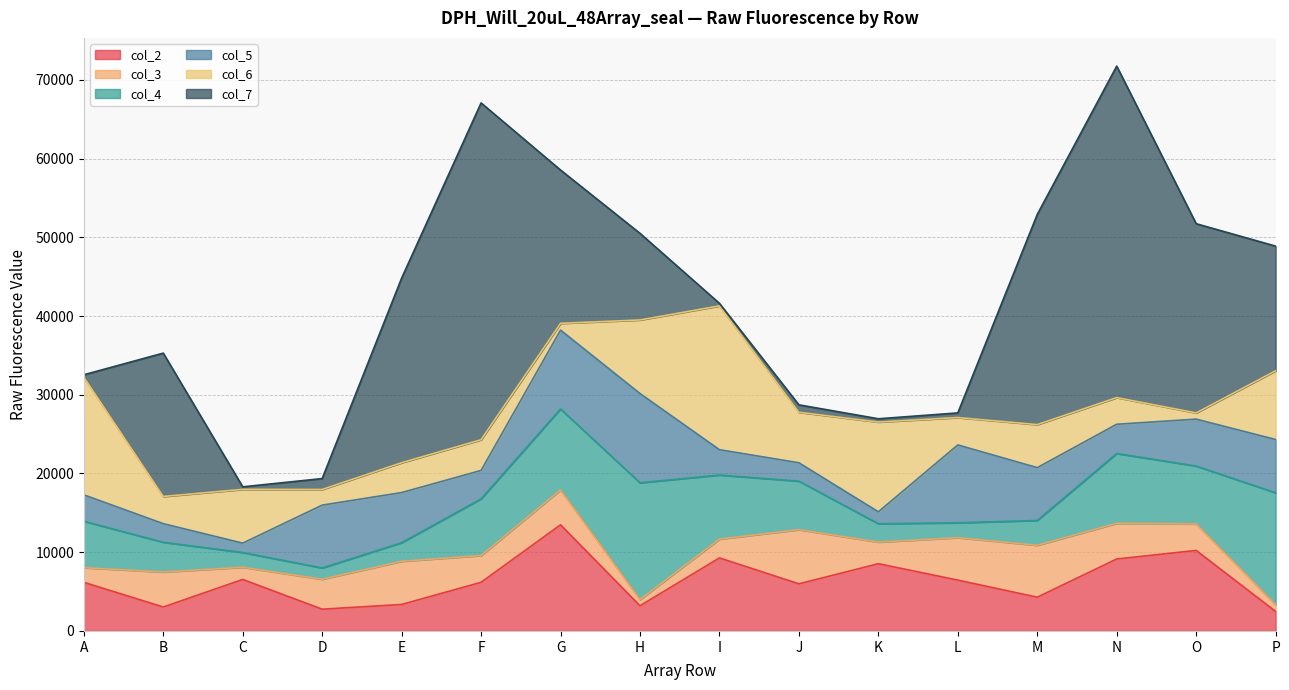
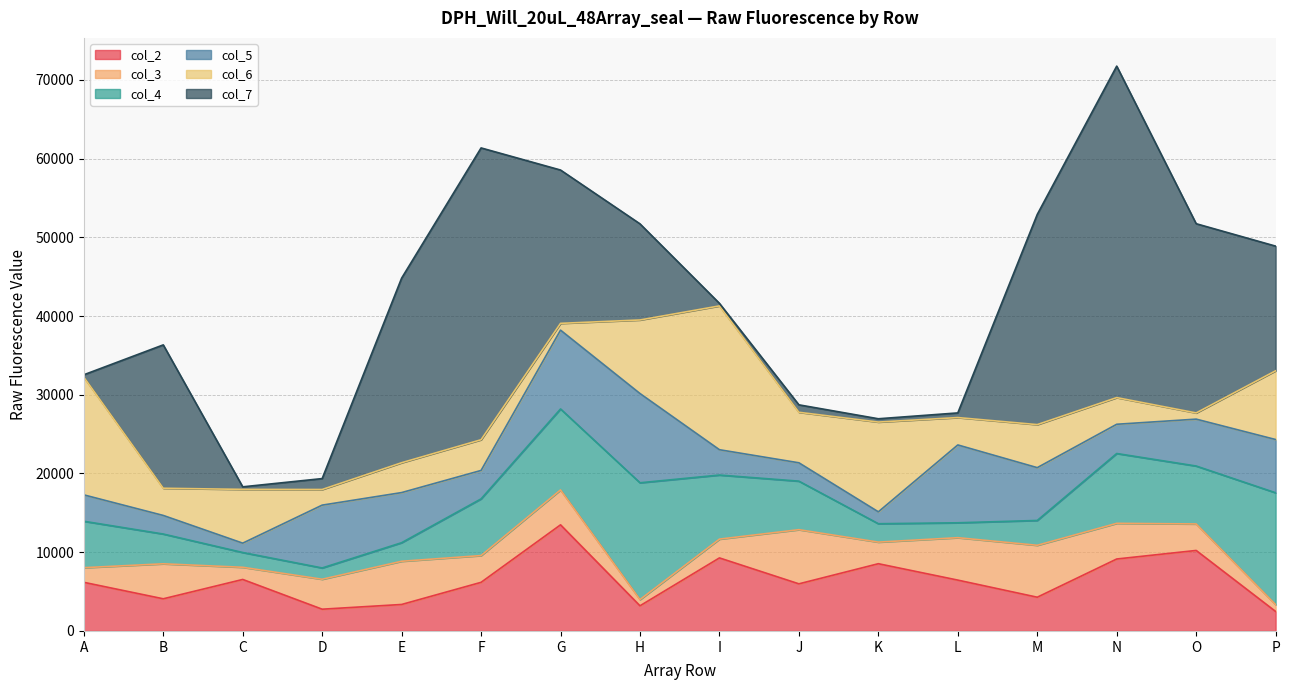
col_2, B: 3000 -> 4000
col_7, F: 43000 -> 37000
col_7, H: 11000 -> 12000
